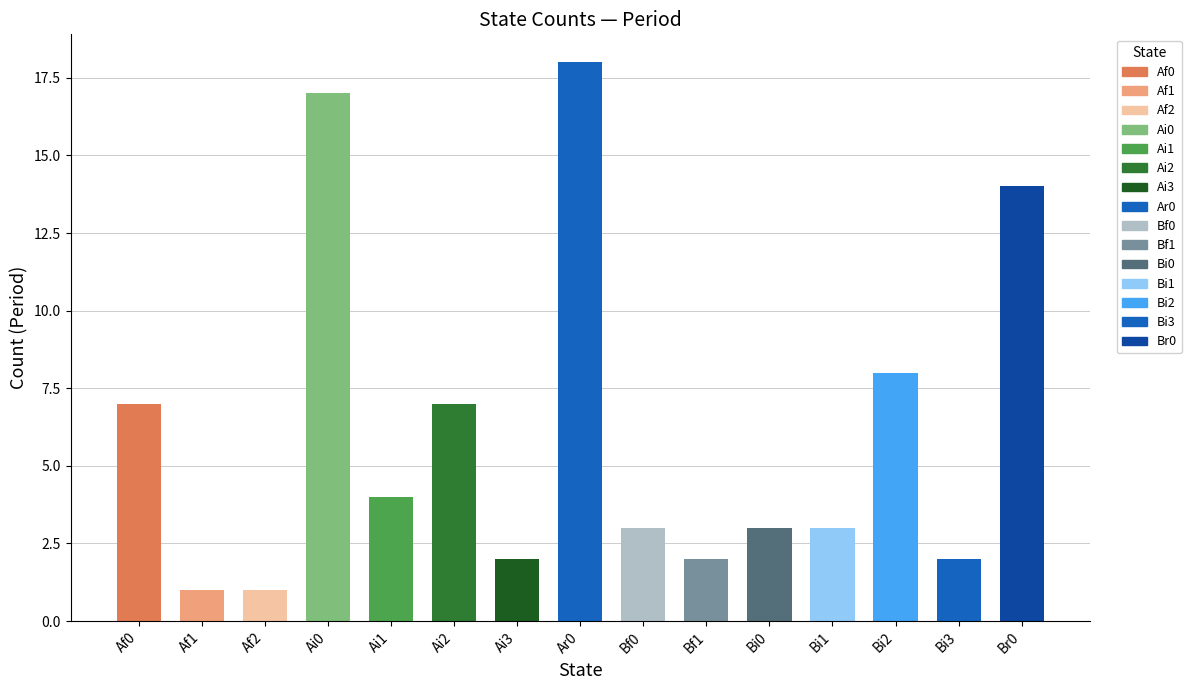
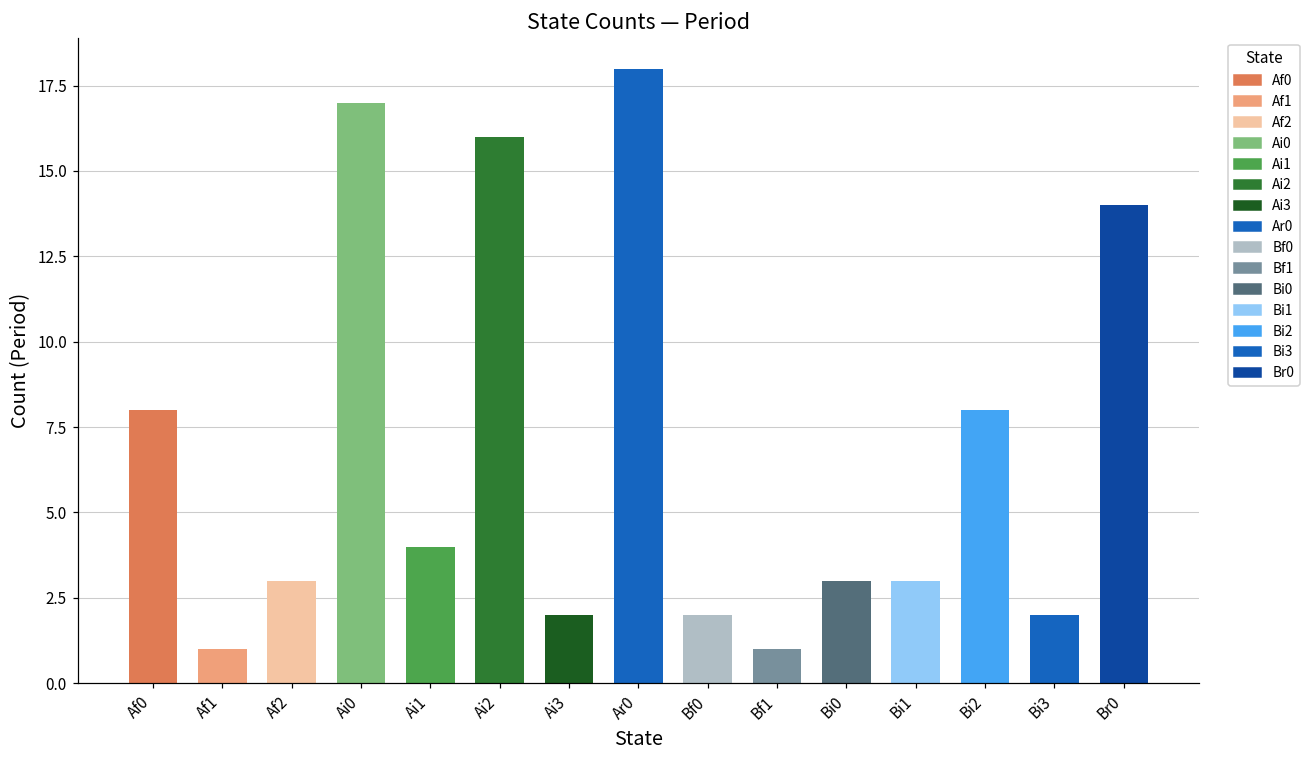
Af0: 7 -> 8
Af2: 1 -> 3
Ai2: 7 -> 16
Bf0: 3 -> 2
Bf1: 2 -> 1
